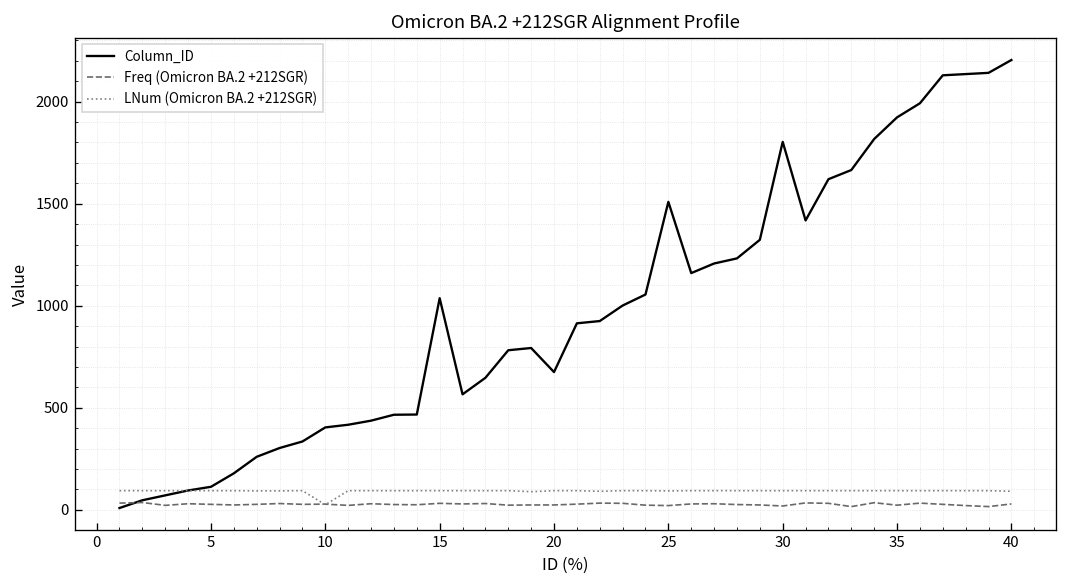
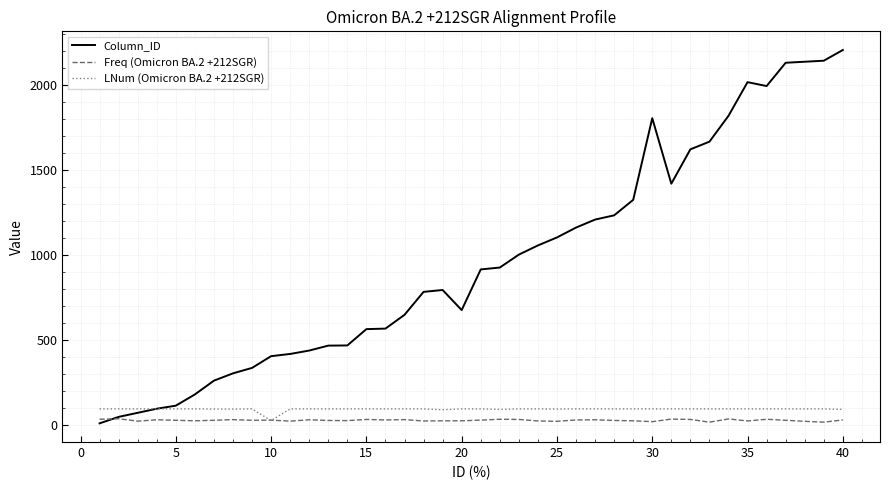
Column_ID, 15: 1040 -> 560
Column_ID, 25: 1510 -> 1100
Column_ID, 35: 1920 -> 2020
